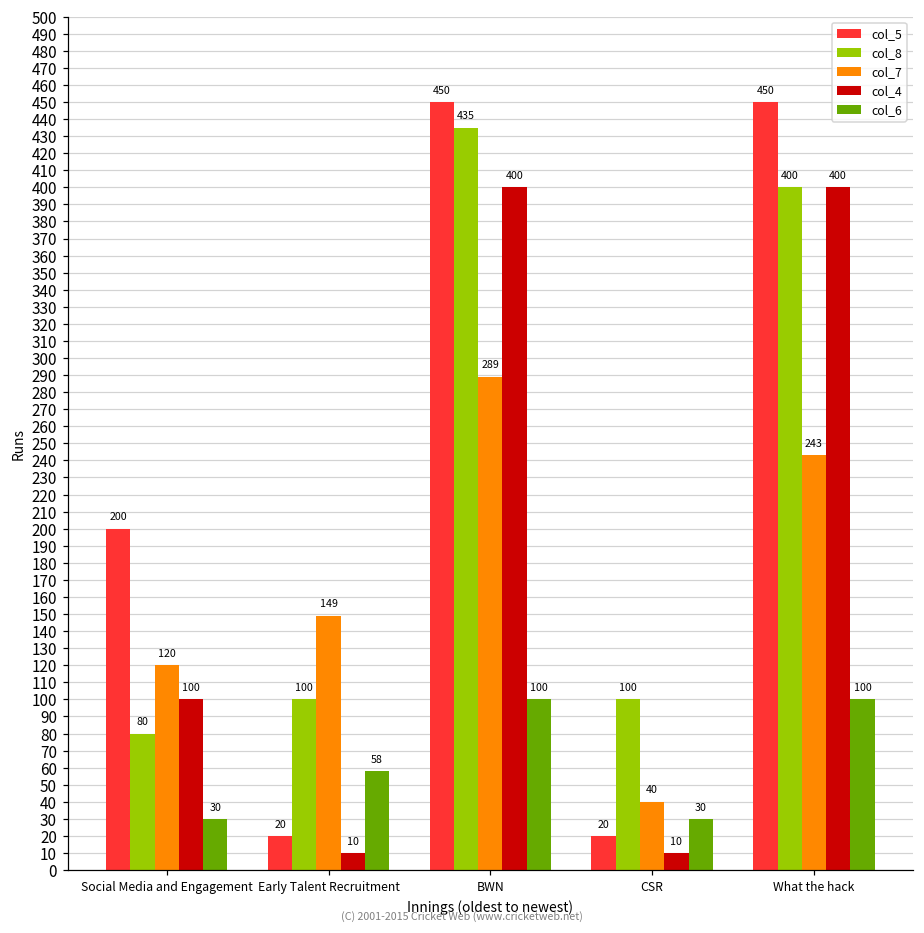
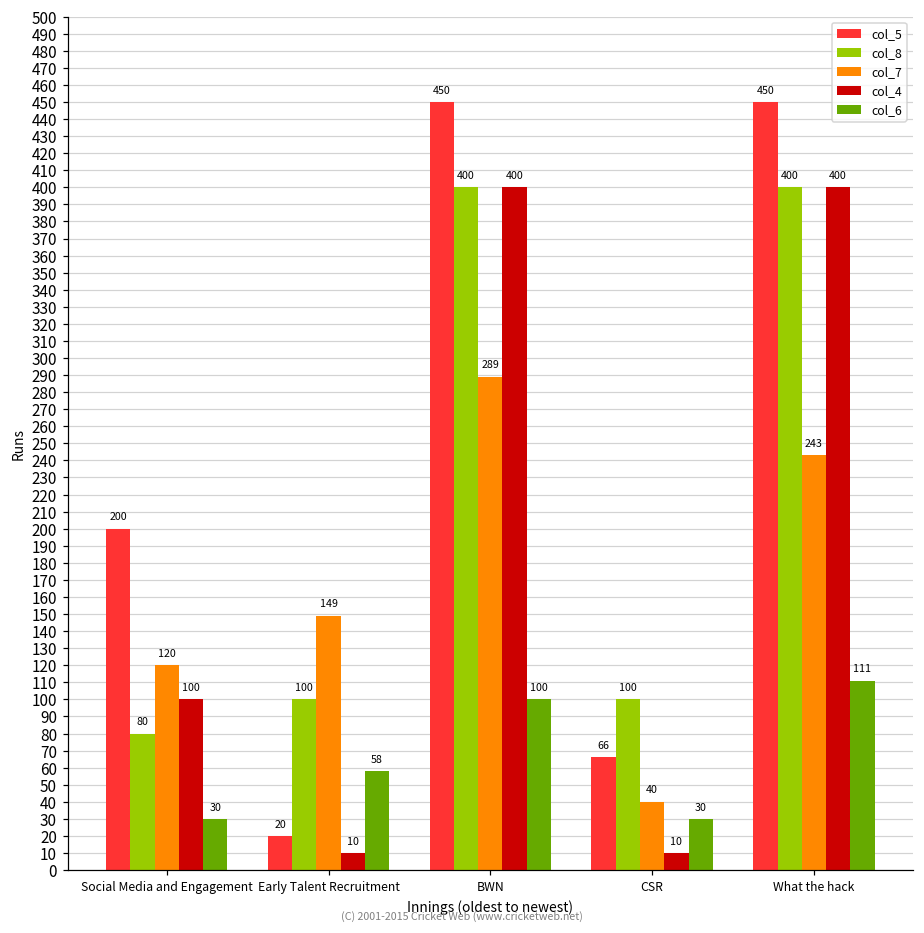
col_8, BWN: 435 -> 400
col_5, CSR: 20 -> 66
col_6, What the hack: 100 -> 111
